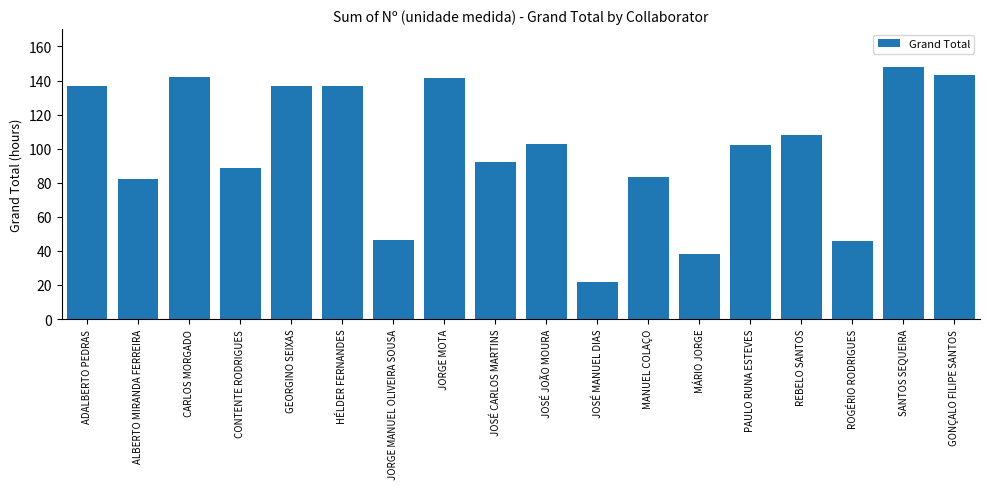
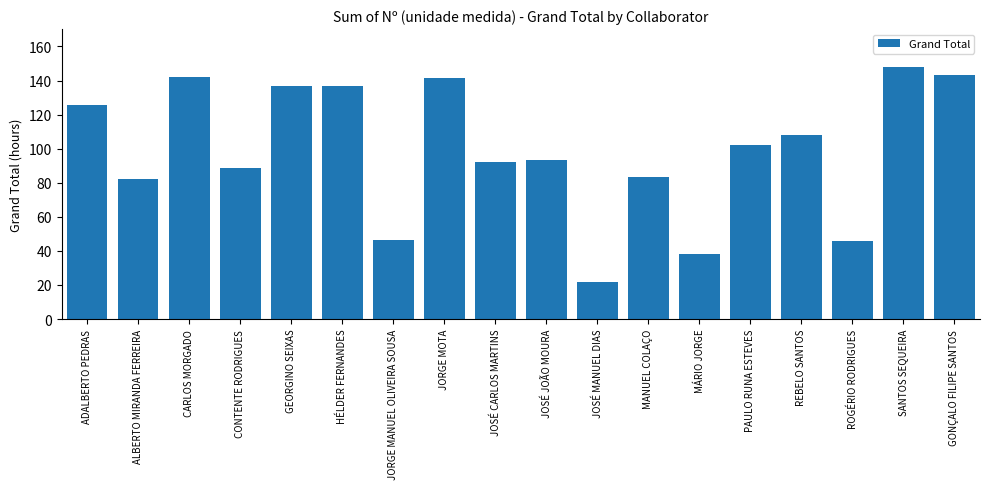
ADALBERTO PEDRAS: 137 -> 126
JOSÉ JOÃO MOURA: 103 -> 94
